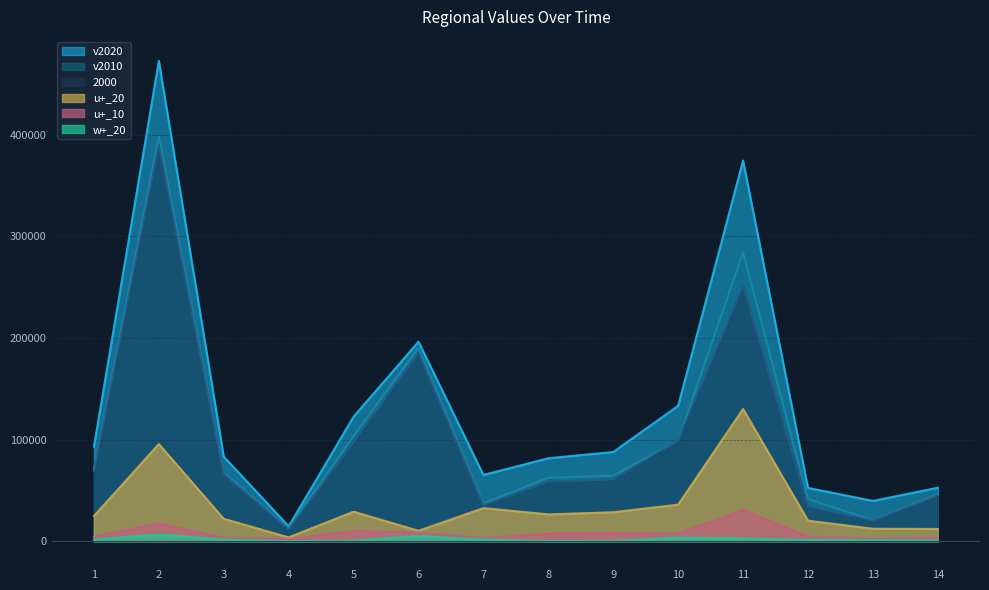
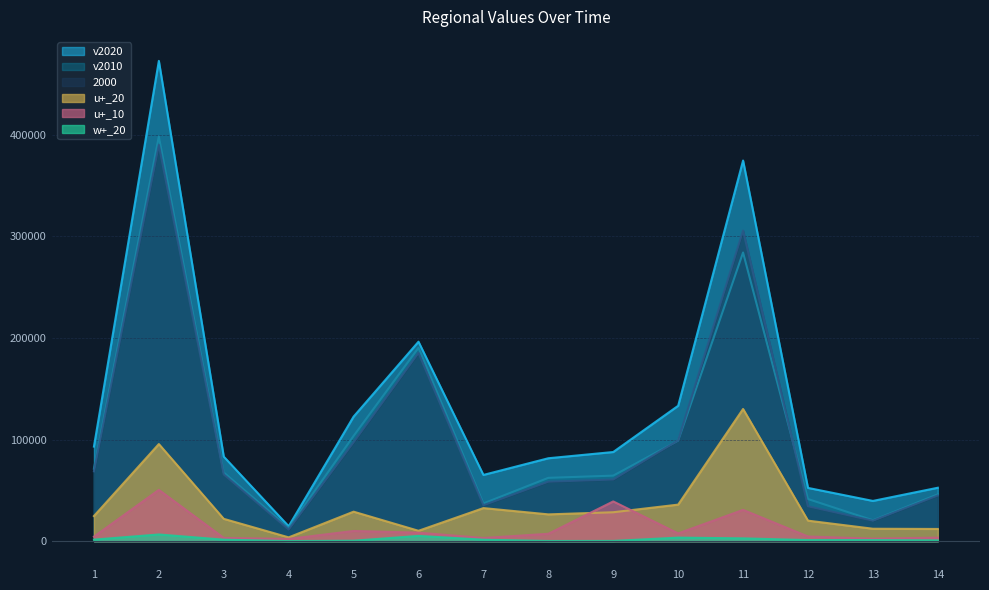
u+_10, 2: 17000 -> 50000
u+_10, 9: 8000 -> 39000
2000, 11: 251000 -> 306000
